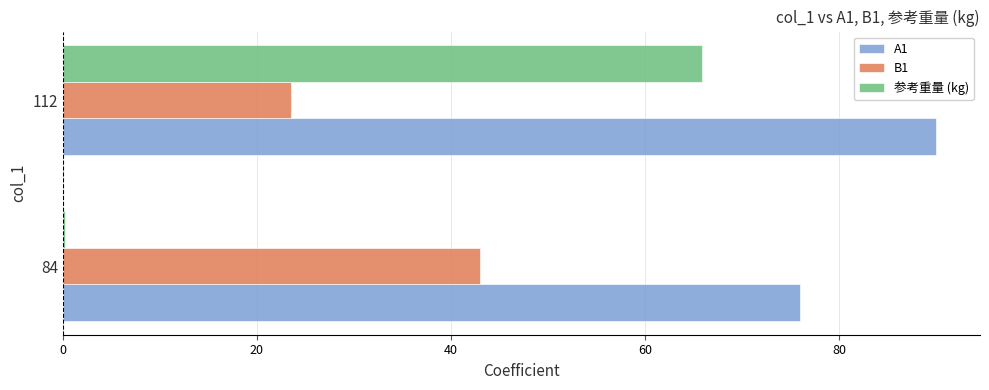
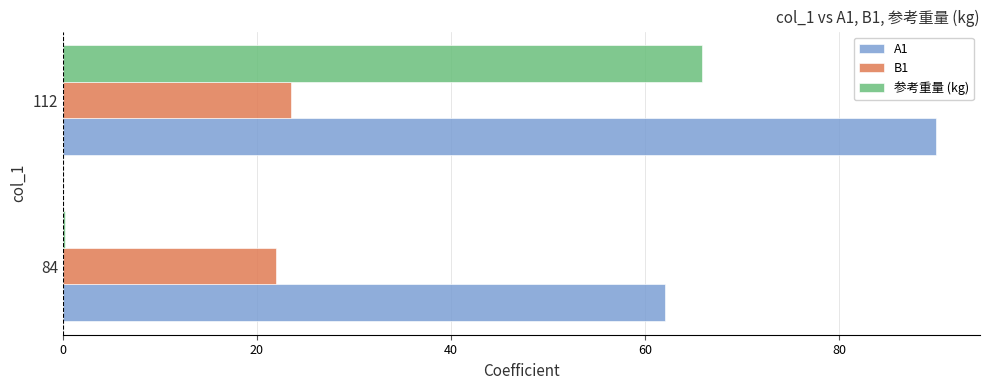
B1, 84: 43 -> 22
A1, 84: 76 -> 62
